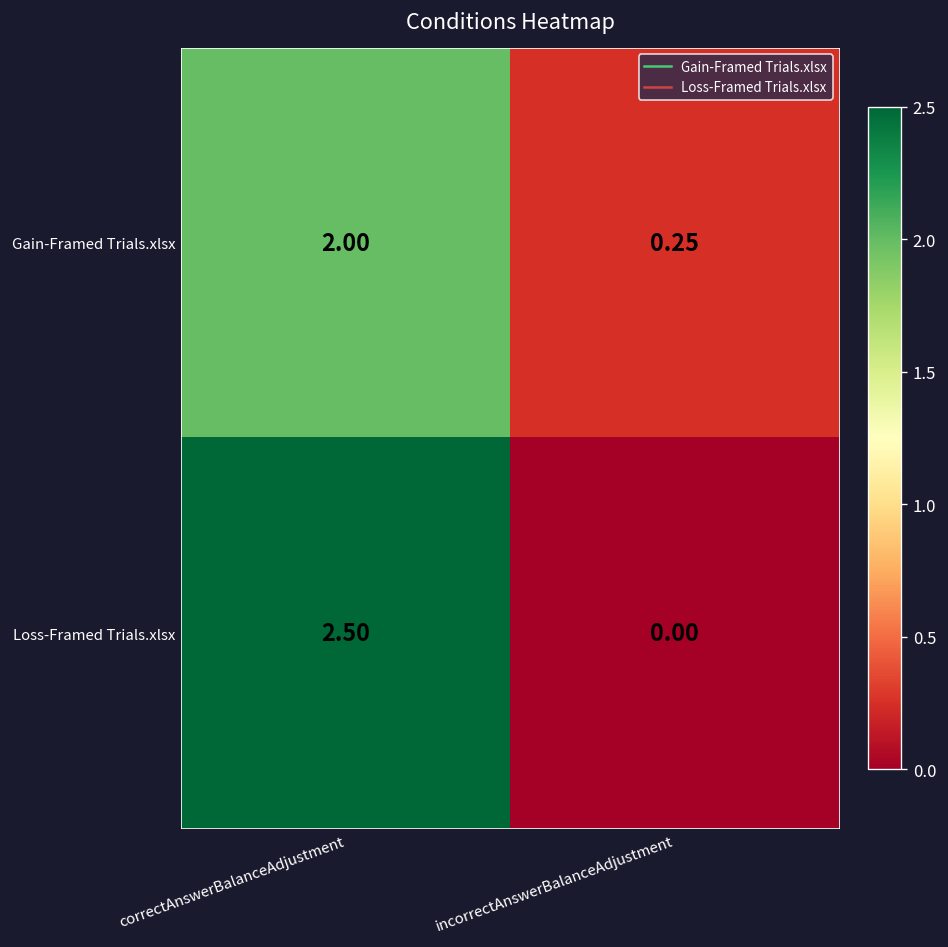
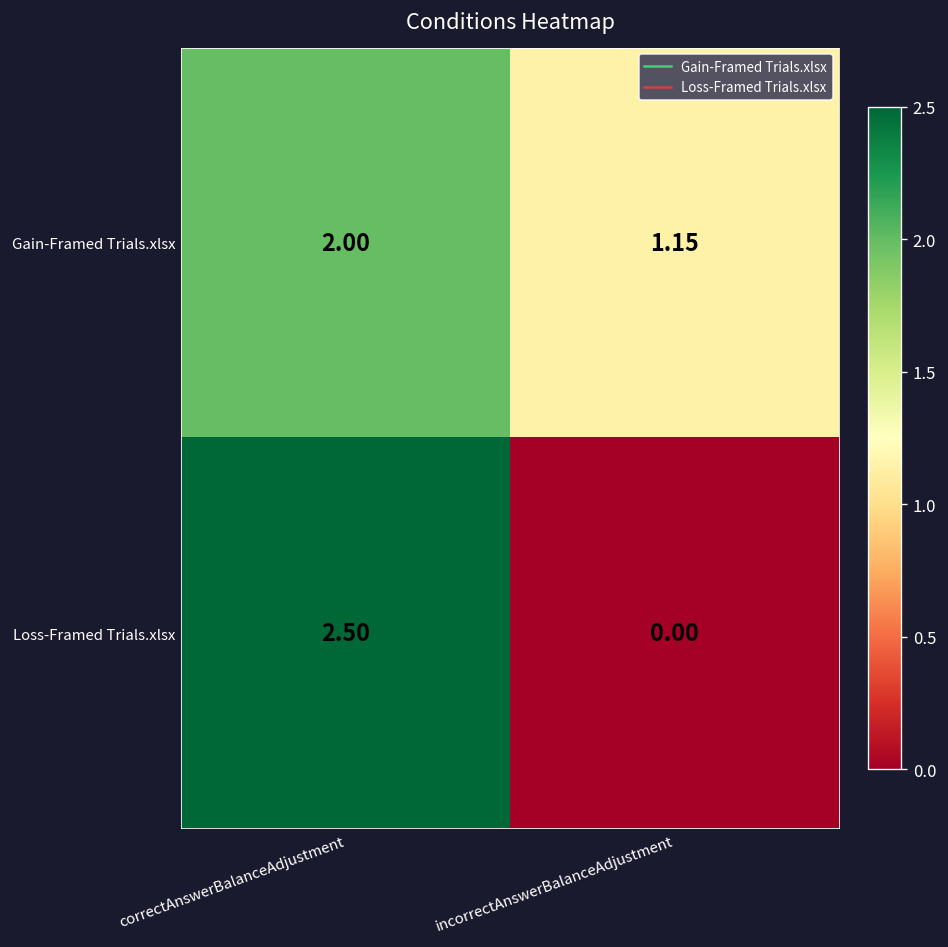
Gain-Framed Trials.xlsx, incorrectAnswerBalanceAdjustment: 0.25 -> 1.15
